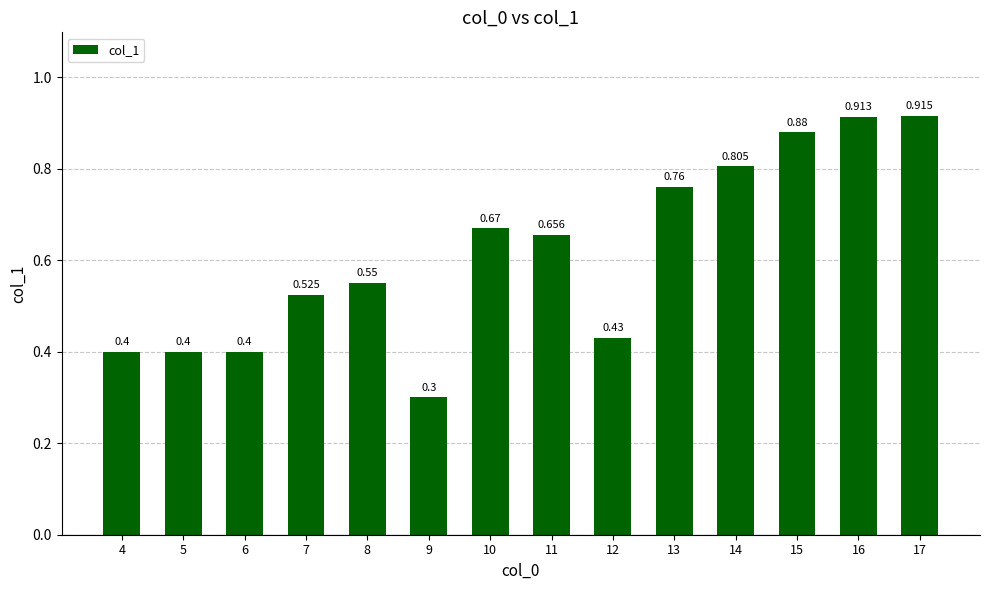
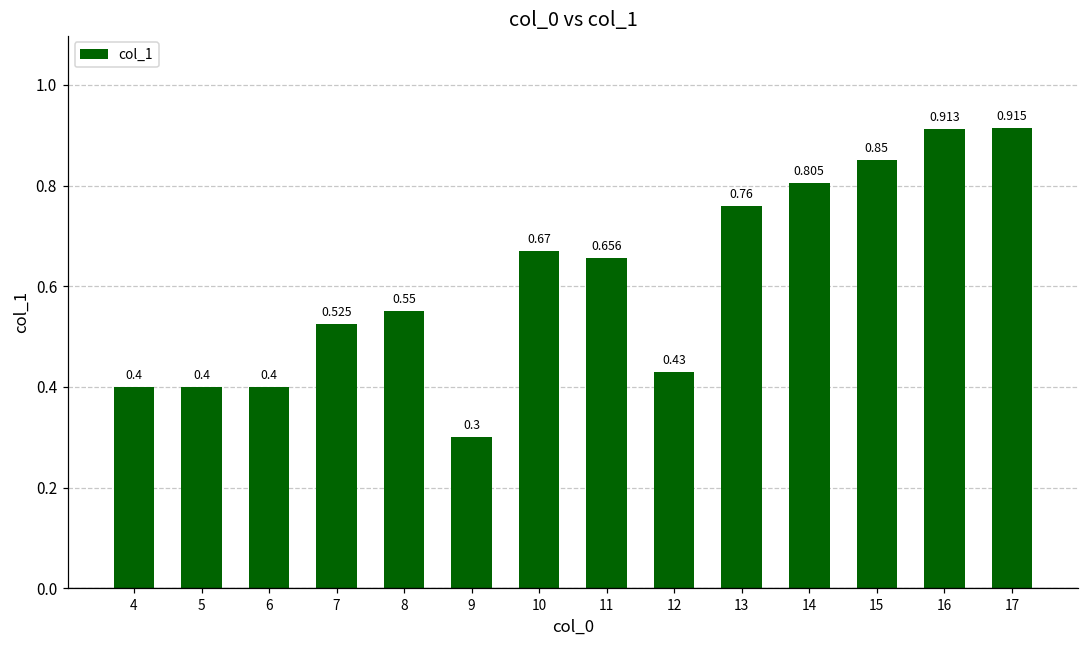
15: 0.88 -> 0.85
